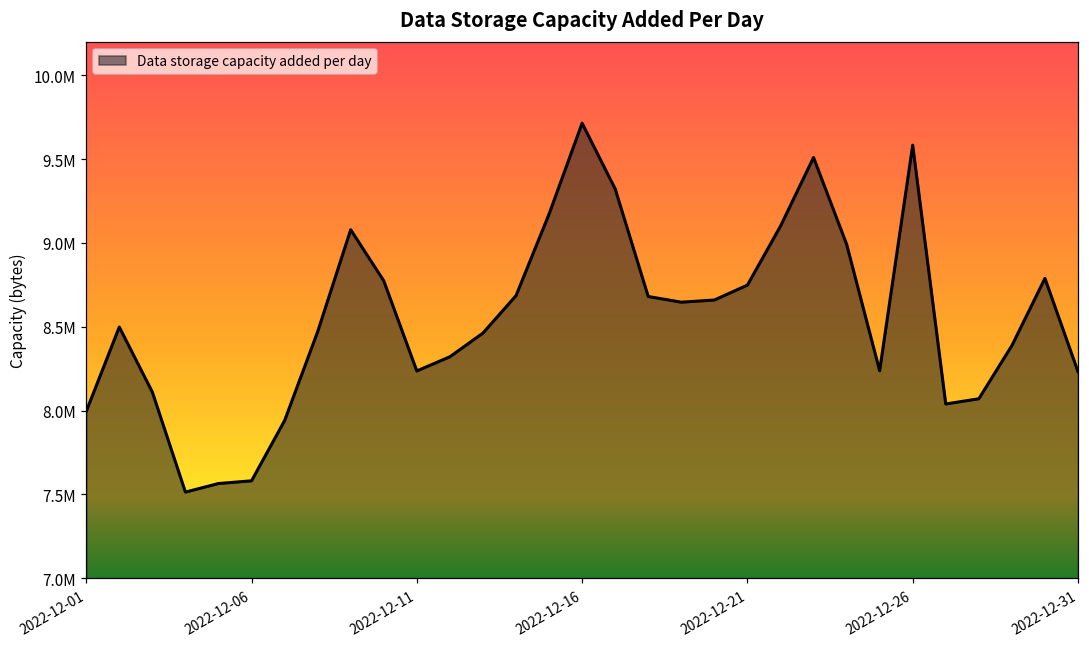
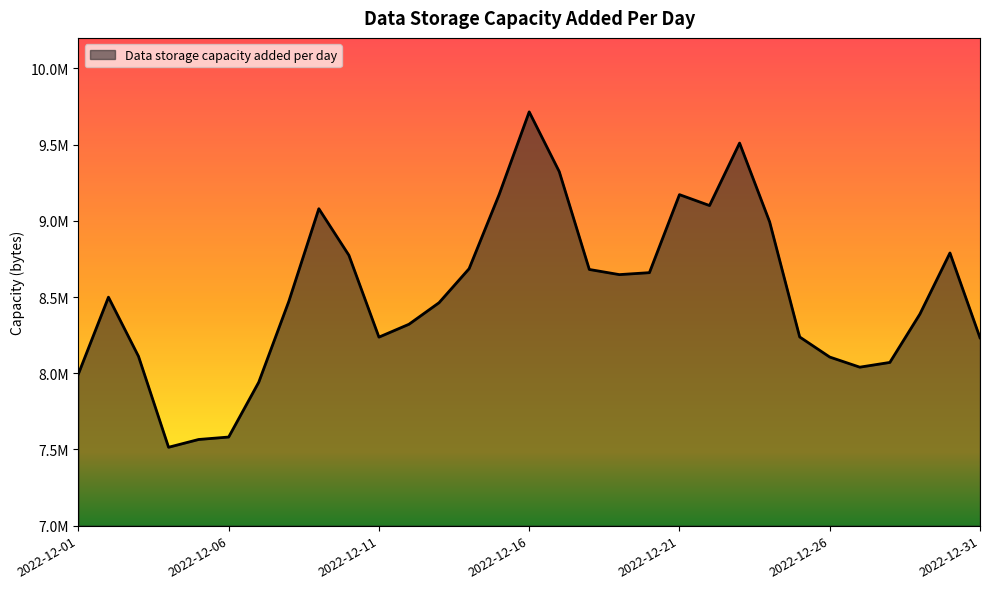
2022-12-21: 8750000 -> 9170000
2022-12-26: 9580000 -> 8110000
